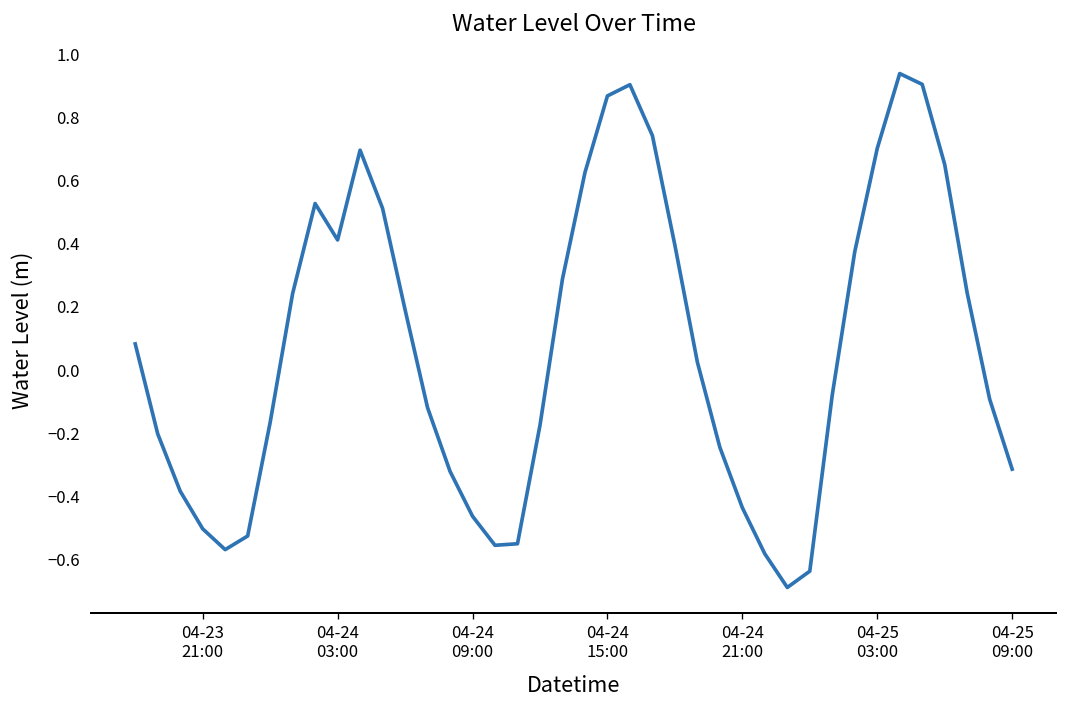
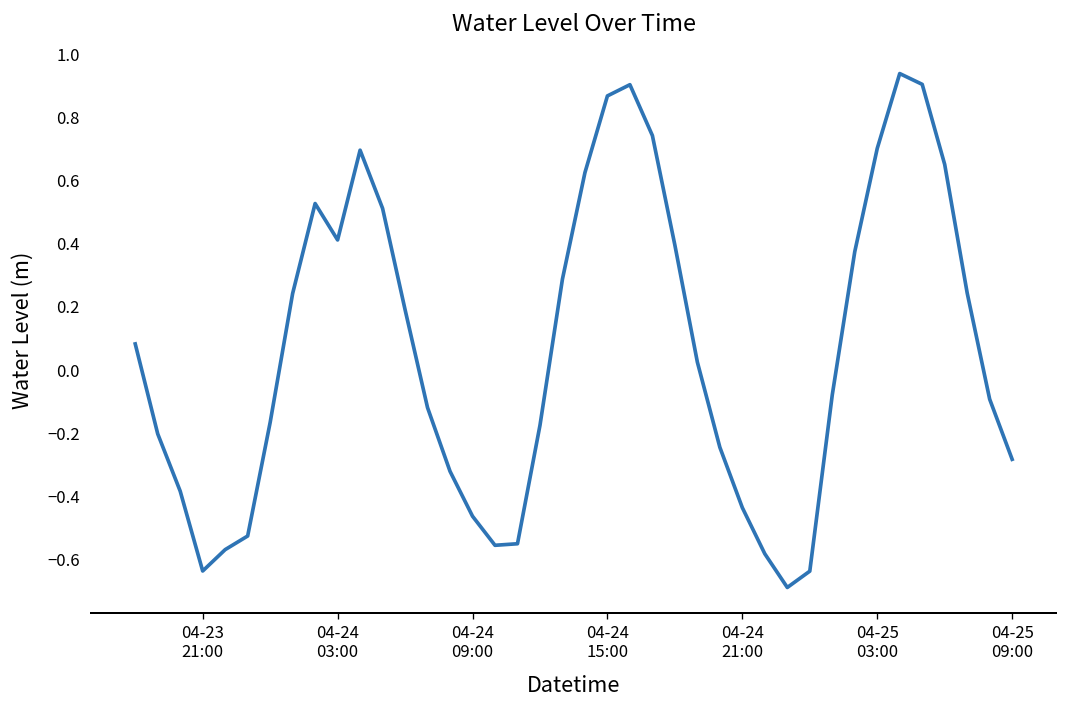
04-23 21:00: -0.50 -> -0.64
04-25 09:00: -0.31 -> -0.28
